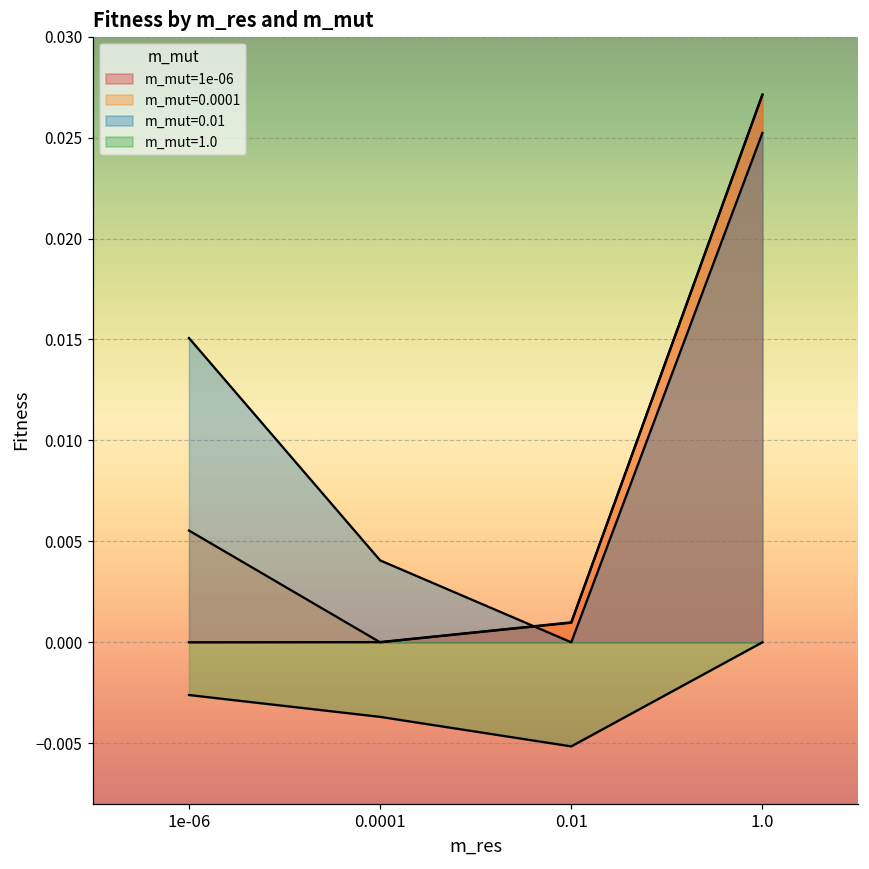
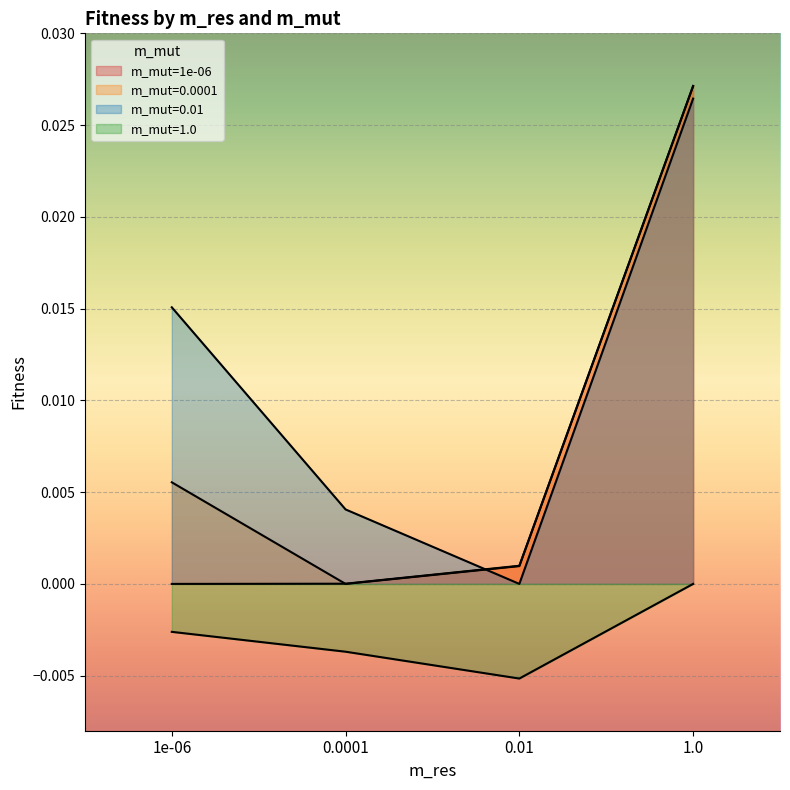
m_mut=0.01, 1.0: 0.0252 -> 0.0264
